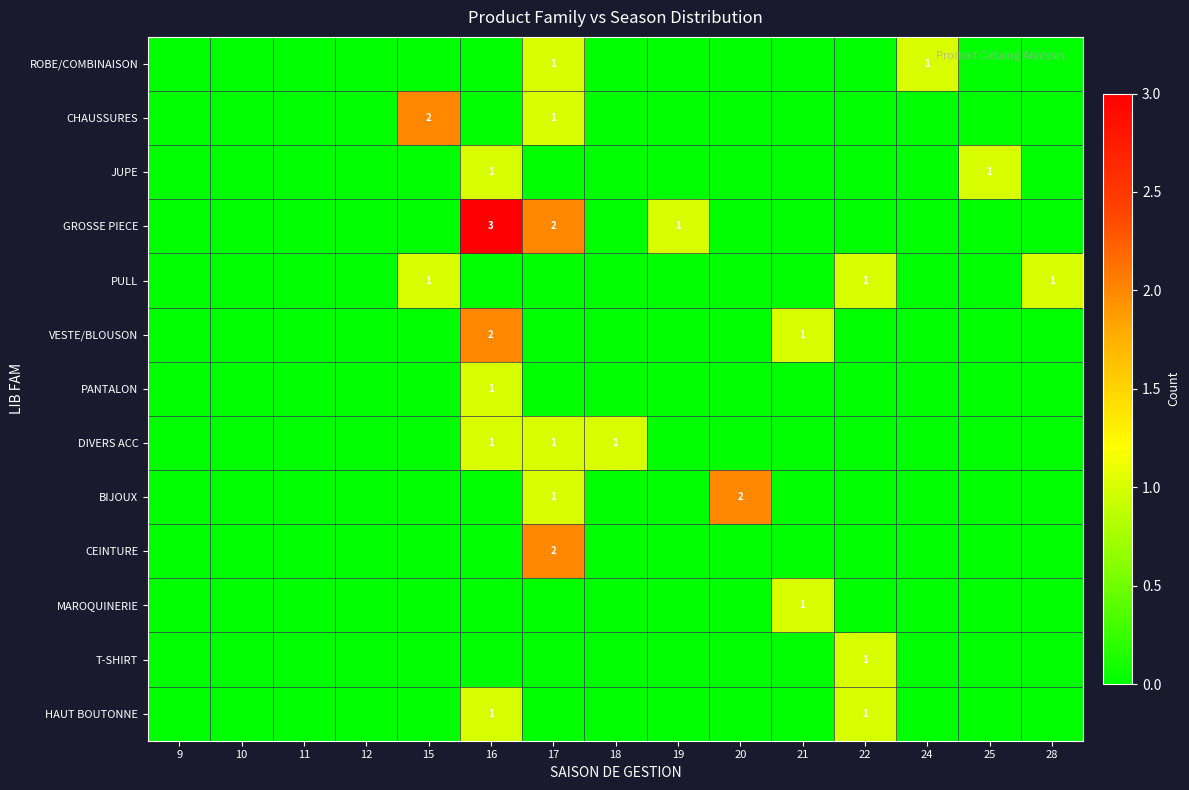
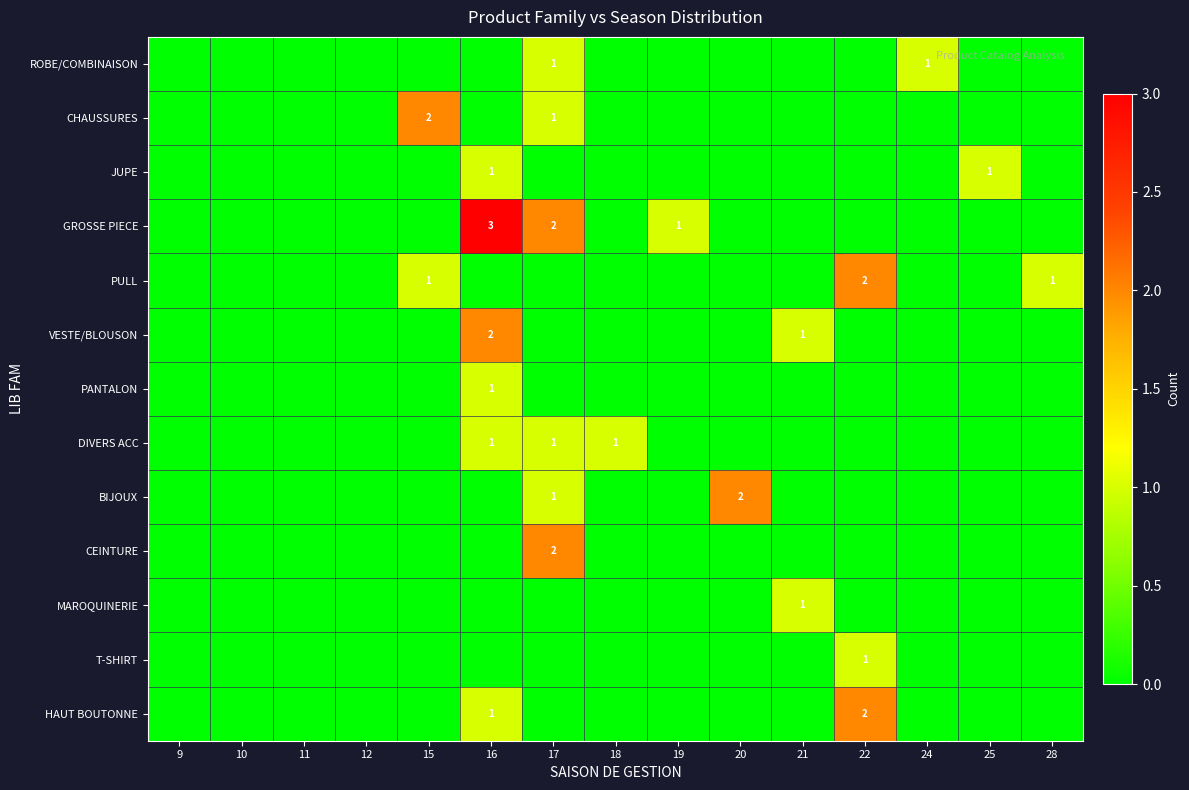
PULL, 22: 1 -> 2
HAUT BOUTONNE, 22: 1 -> 2
